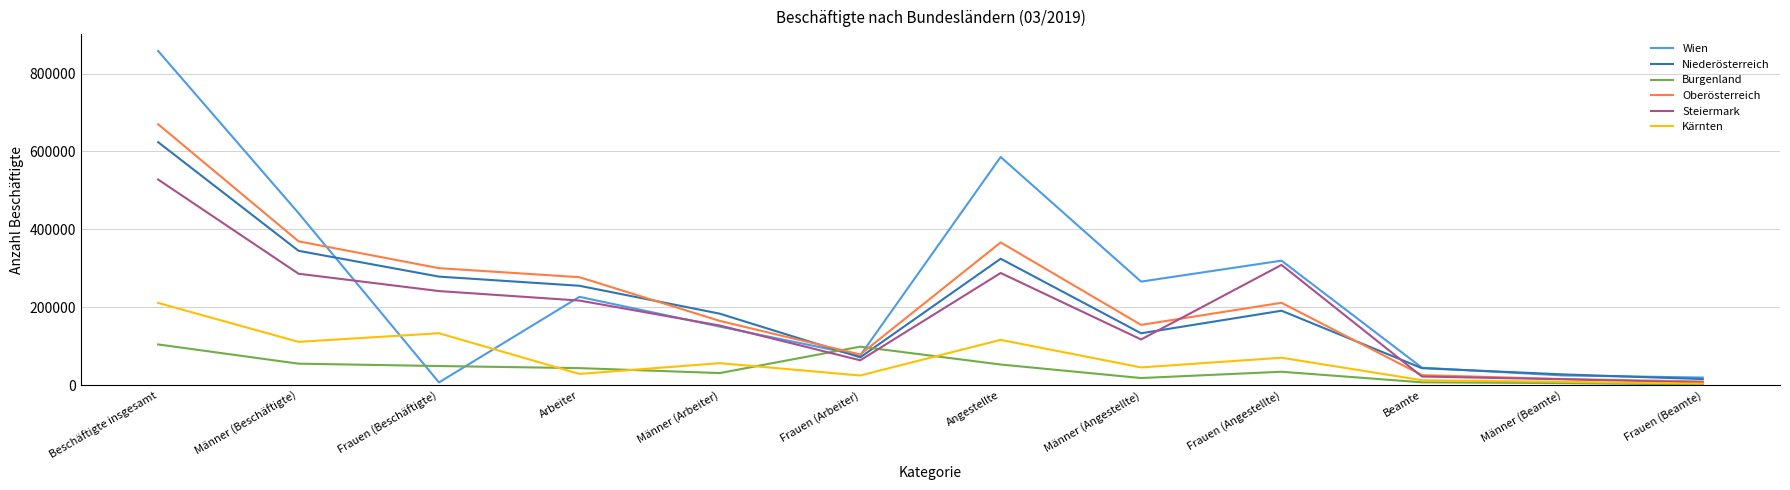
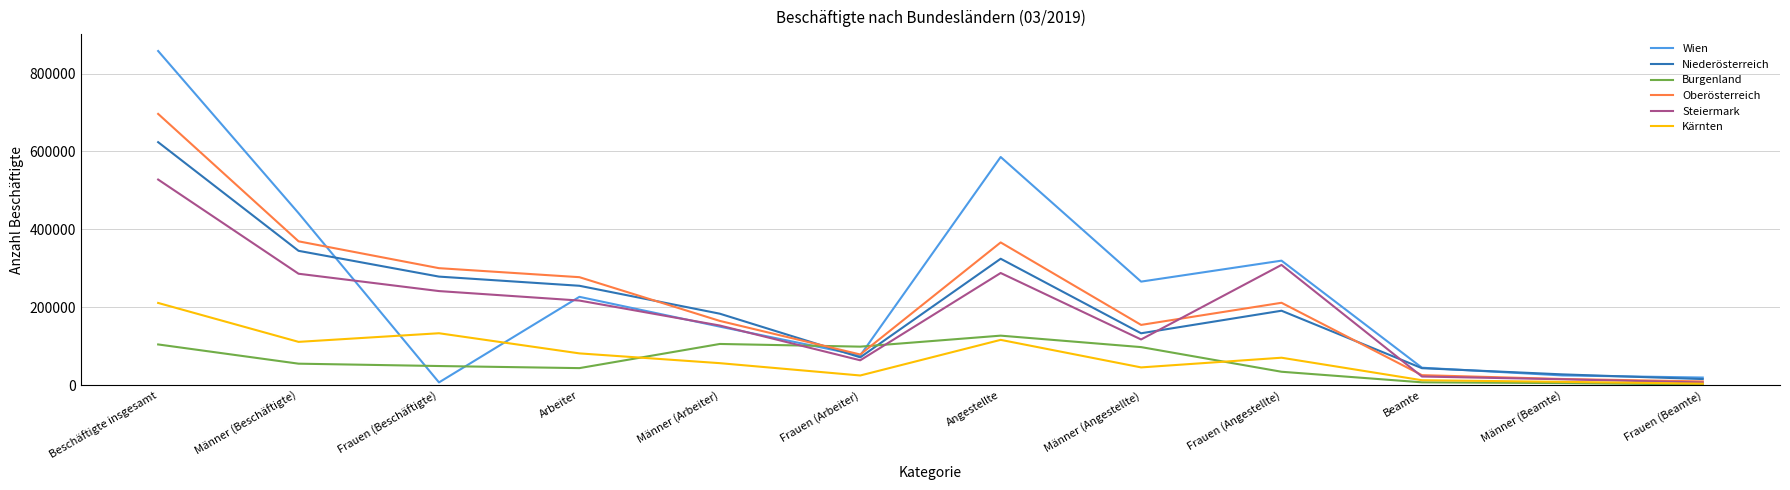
Oberösterreich, Beschäftigte insgesamt: 670000 -> 700000
Kärnten, Arbeiter: 30000 -> 80000
Burgenland, Männer (Arbeiter): 30000 -> 110000
Burgenland, Angestellte: 50000 -> 130000
Burgenland, Männer (Angestellte): 20000 -> 100000
